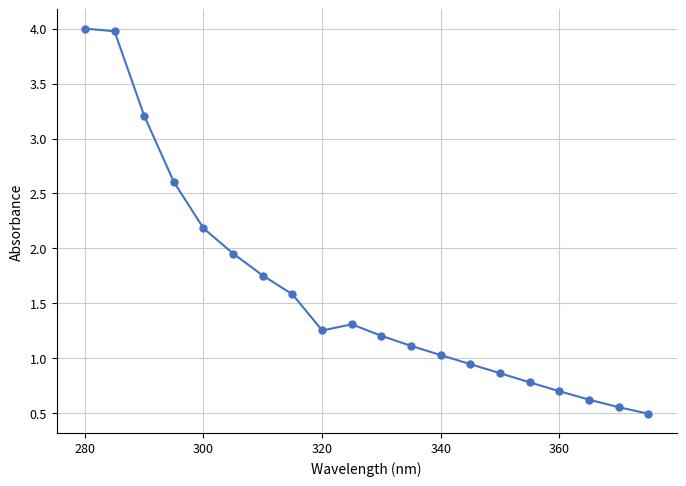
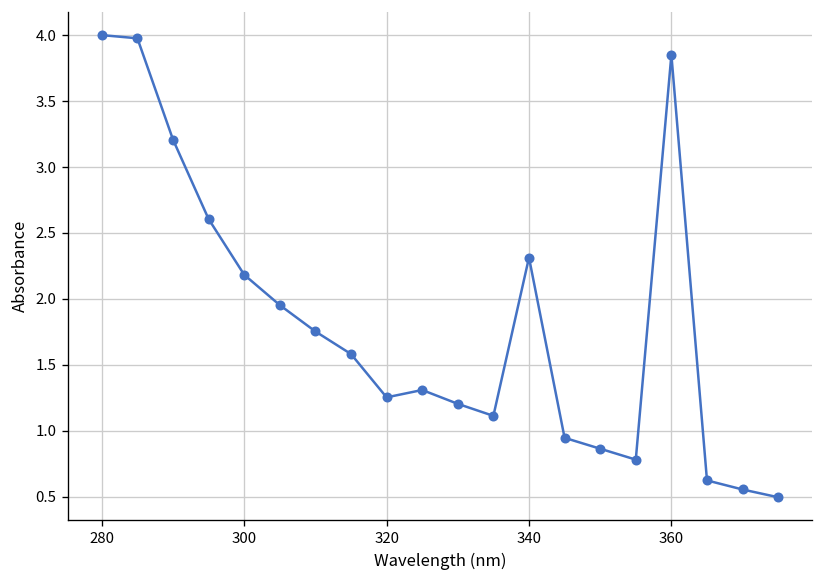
340: 1.03 -> 2.31
360: 0.70 -> 3.85
